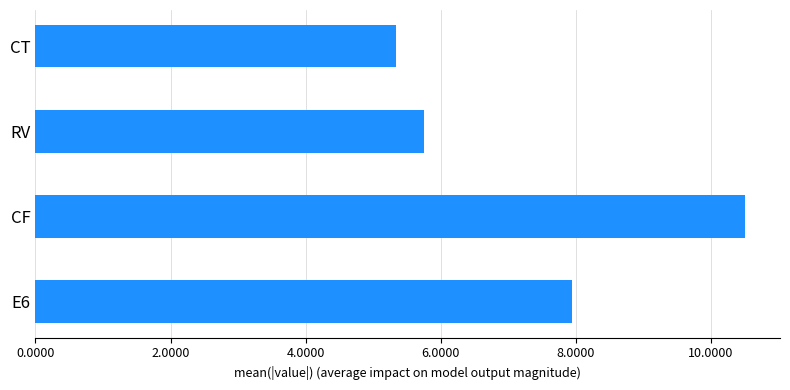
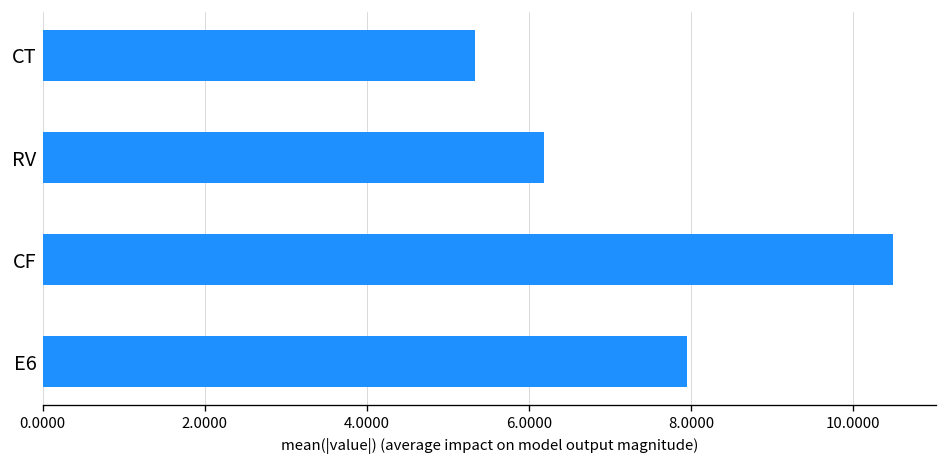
RV: 5.7 -> 6.2
